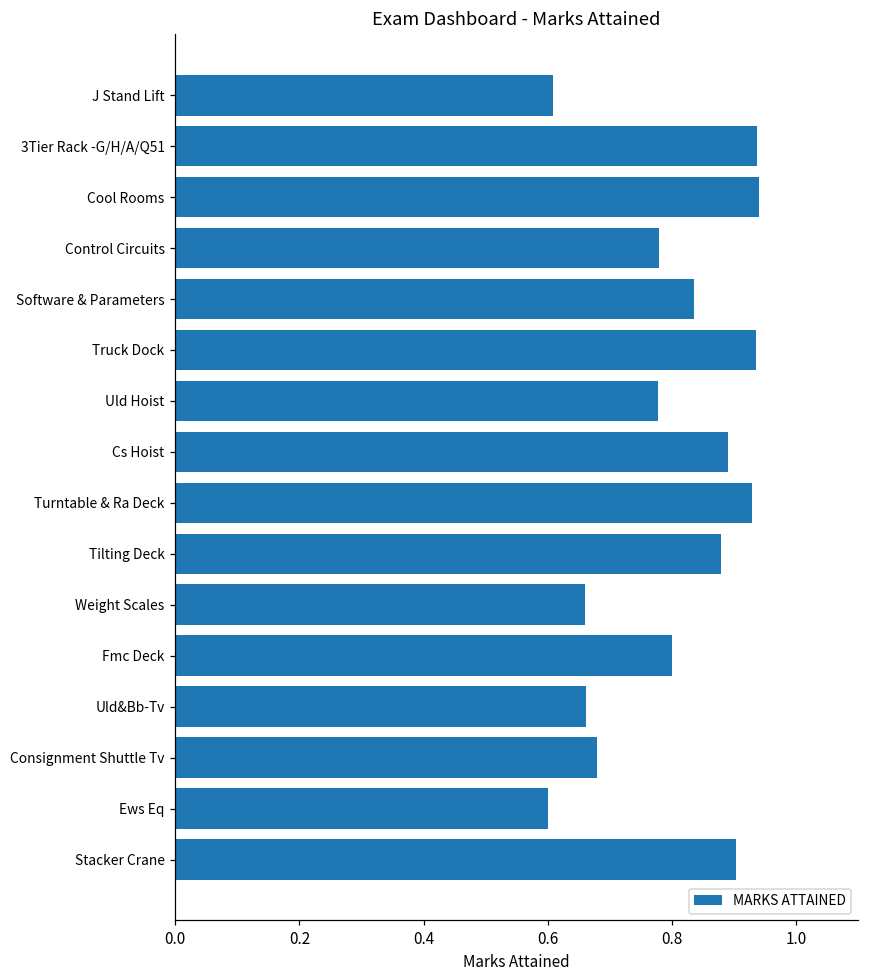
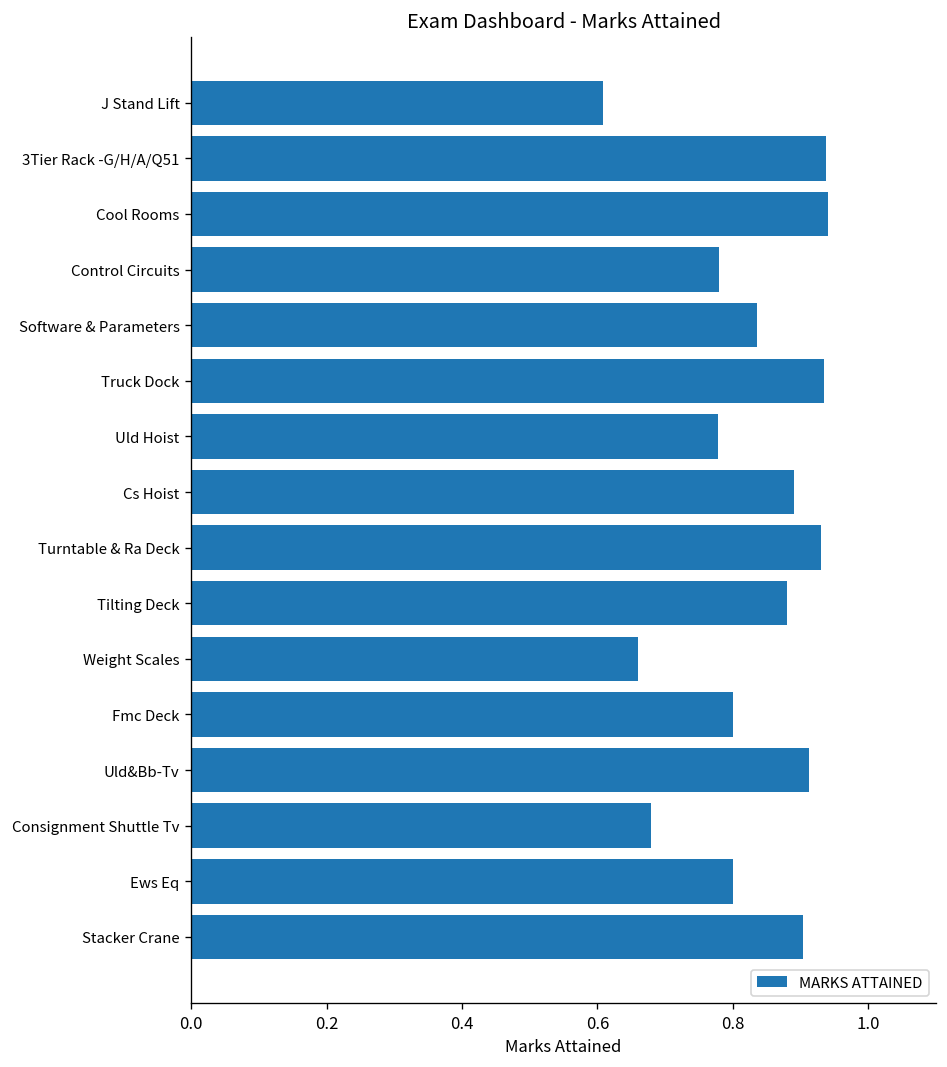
Uld&Bb-Tv: 0.66 -> 0.91
Ews Eq: 0.6 -> 0.8
